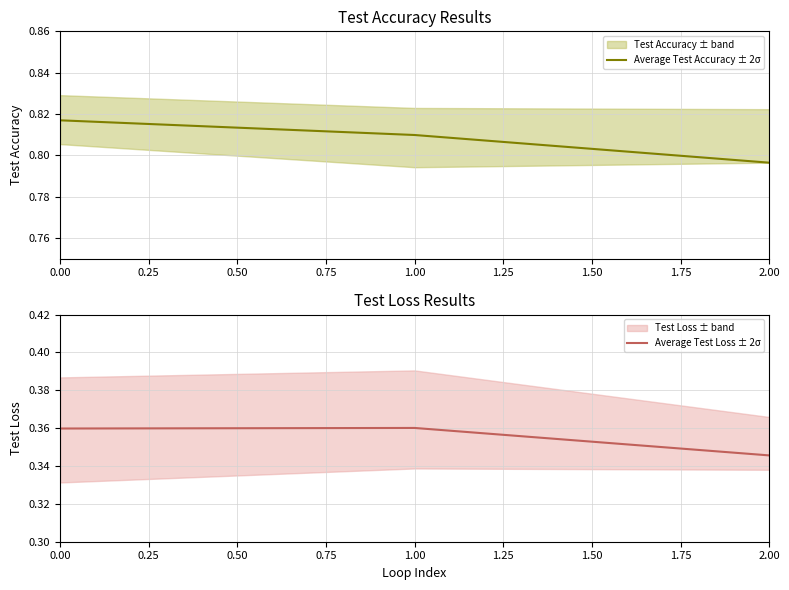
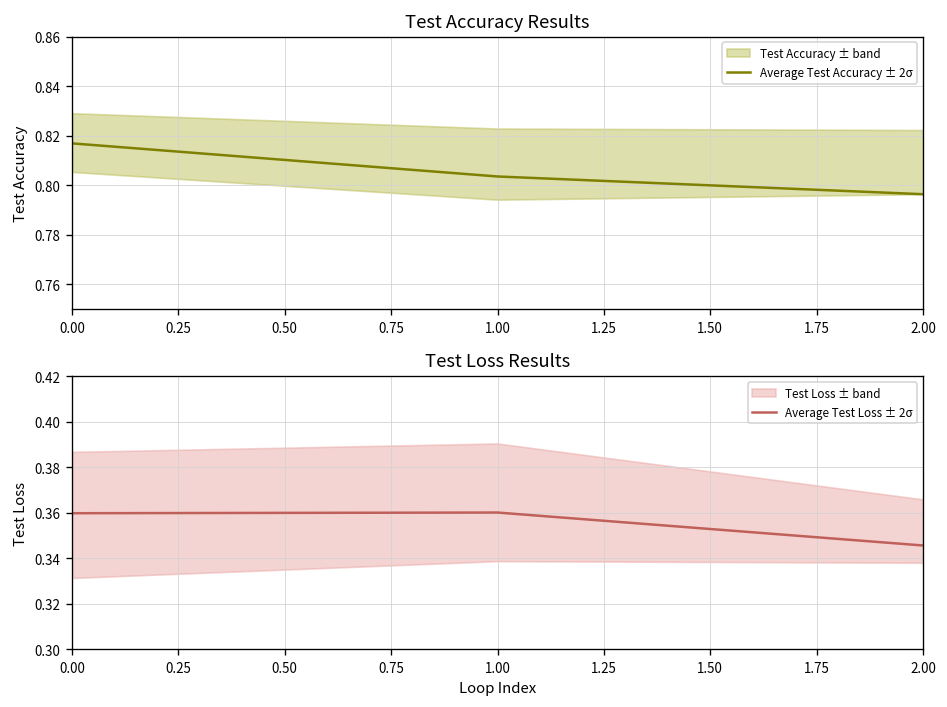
Test Accuracy Results, Average Test Accuracy ± 2σ, 1.00: 0.810 -> 0.804
